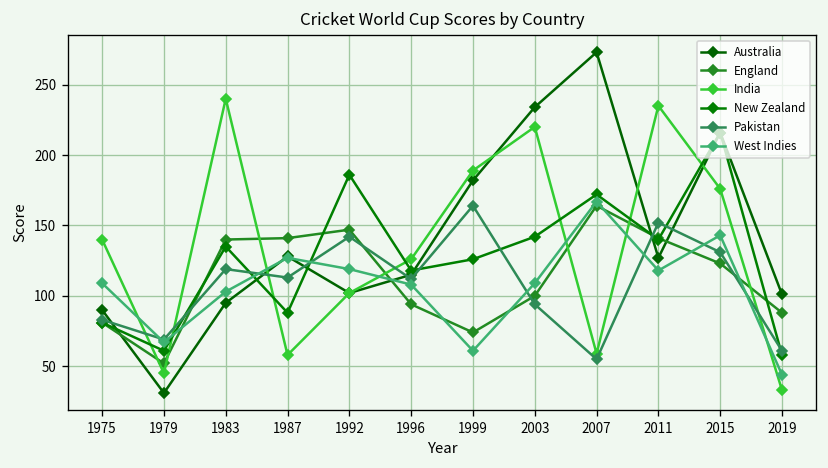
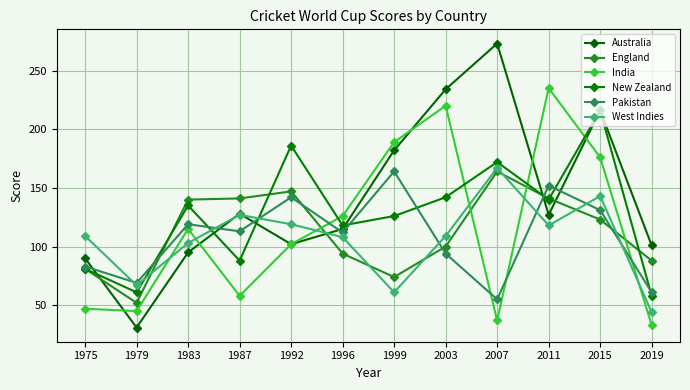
India, 1975: 140 -> 47
India, 1983: 240 -> 115
India, 2007: 59 -> 37
